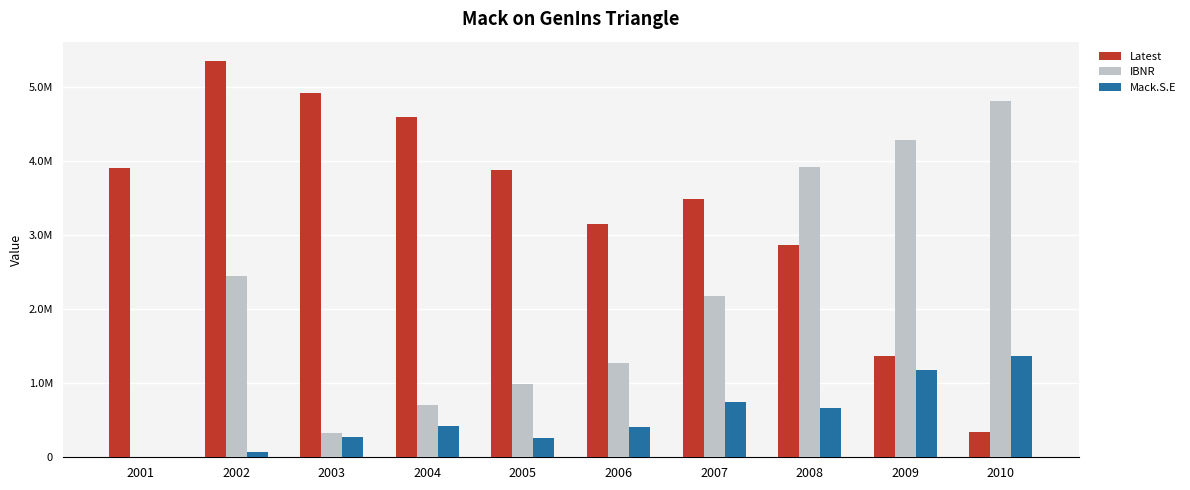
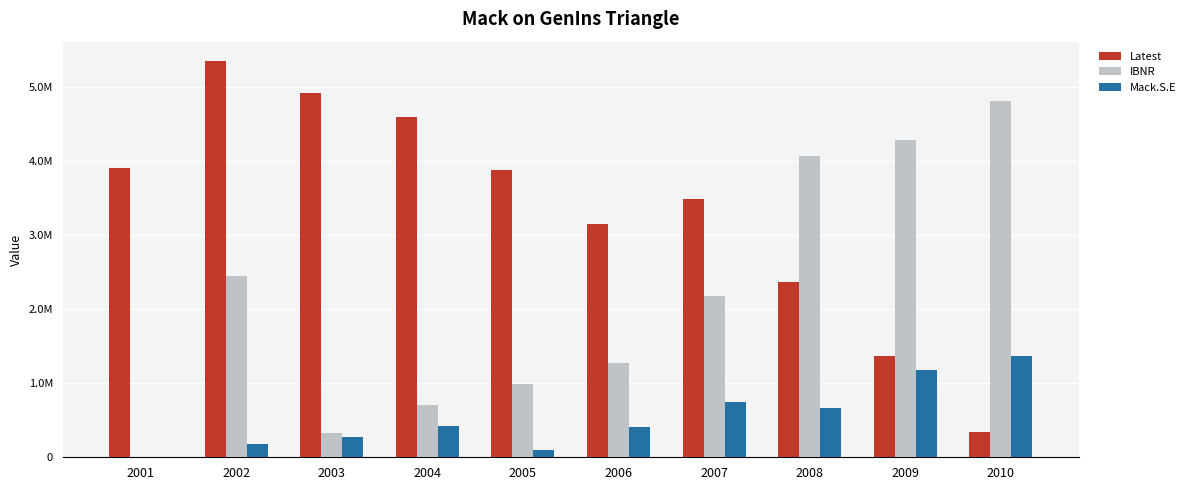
Mack.S.E, 2002: 100000 -> 200000
Mack.S.E, 2005: 300000 -> 100000
Latest, 2008: 2900000 -> 2400000
IBNR, 2008: 3900000 -> 4100000
